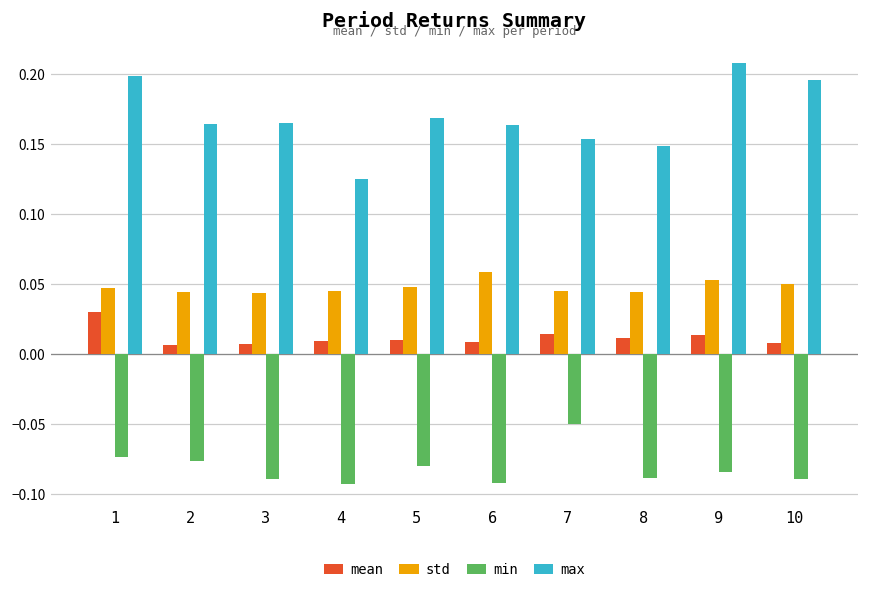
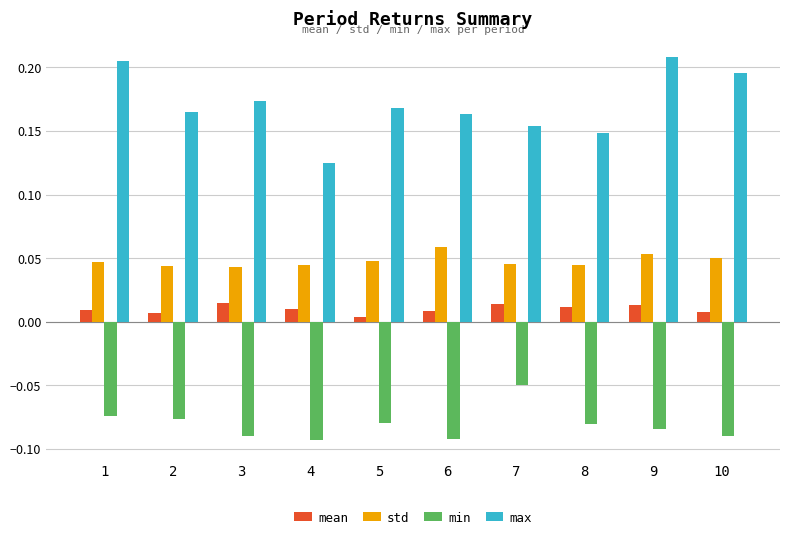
mean, 1: 0.030 -> 0.009
max, 1: 0.198 -> 0.205
mean, 3: 0.007 -> 0.015
max, 3: 0.165 -> 0.173
mean, 5: 0.010 -> 0.003
min, 8: -0.089 -> -0.080
